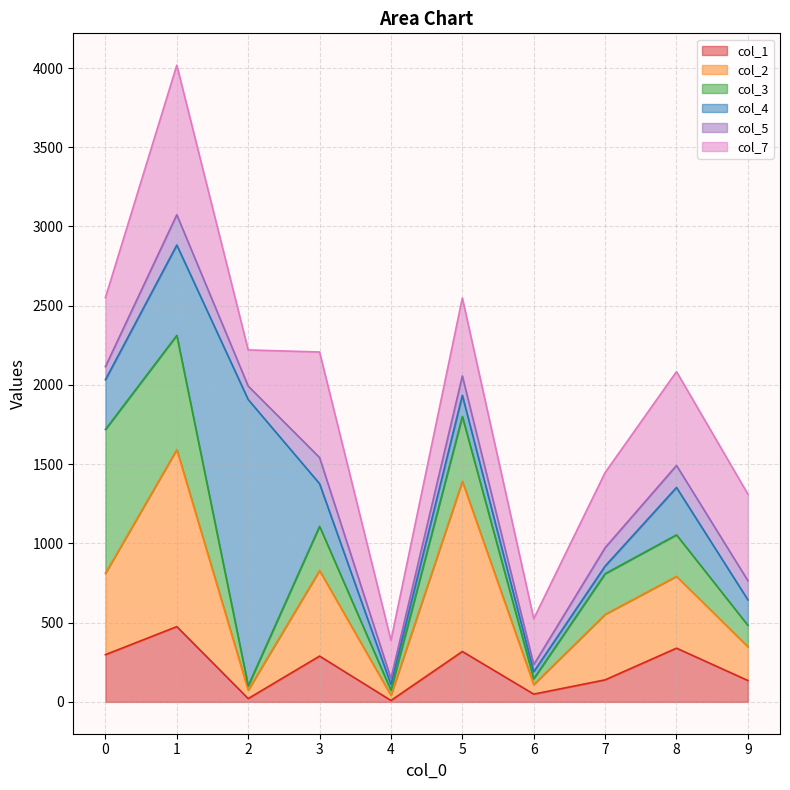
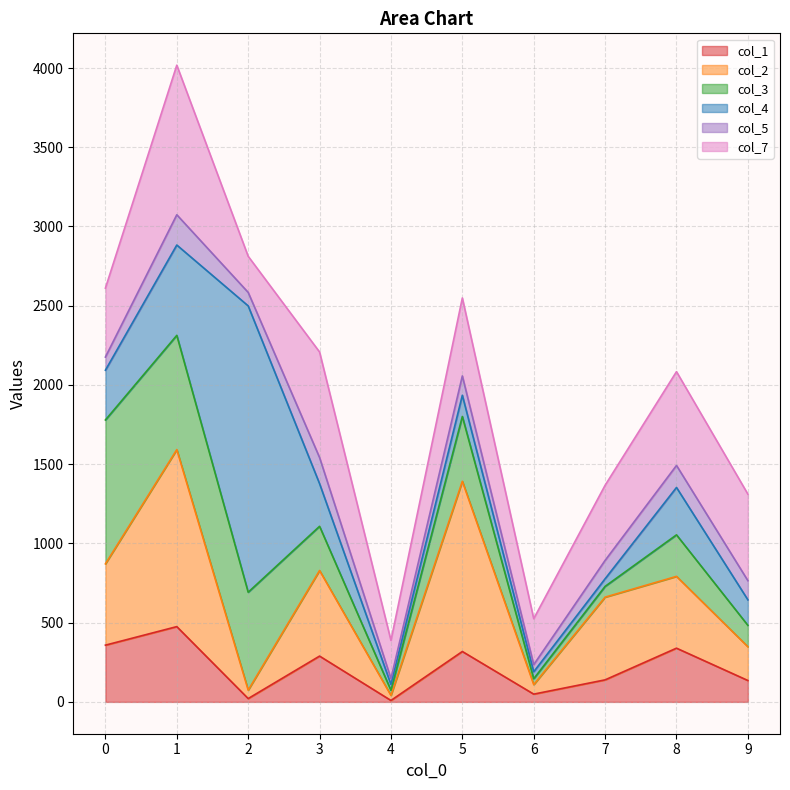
col_1, 0: 300 -> 360
col_3, 2: 30 -> 620
col_2, 7: 410 -> 520
col_3, 7: 260 -> 70
